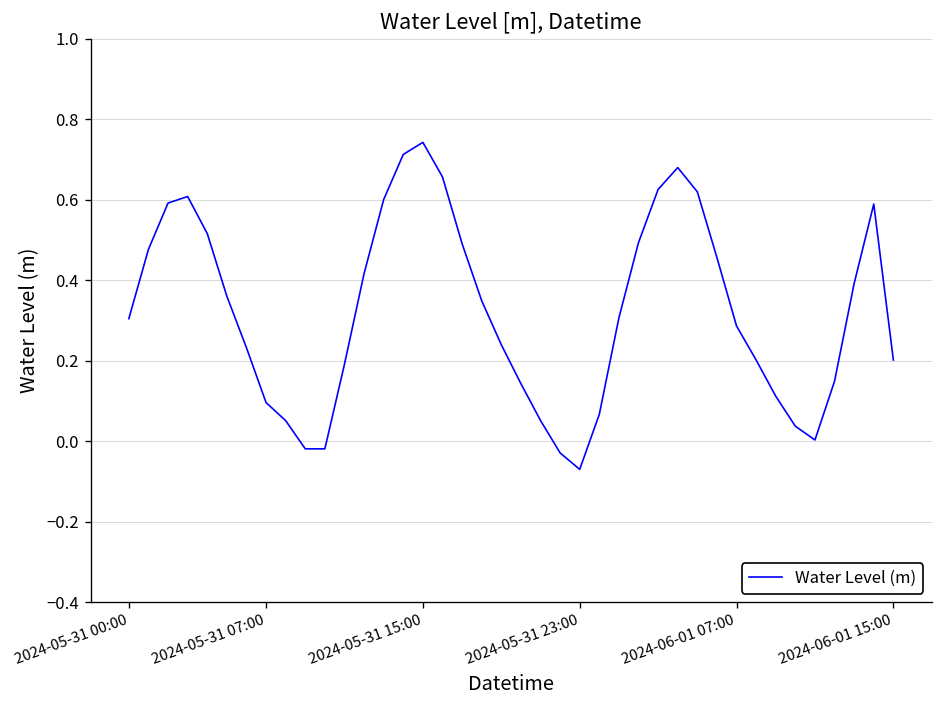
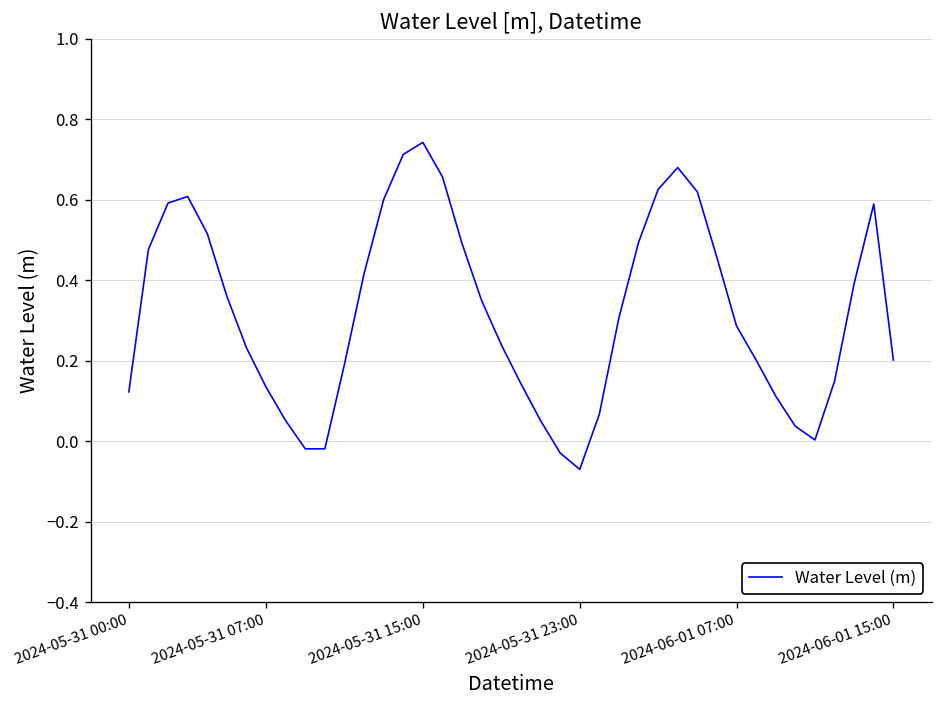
2024-05-31 00:00: 0.30 -> 0.12
2024-05-31 07:00: 0.10 -> 0.13
